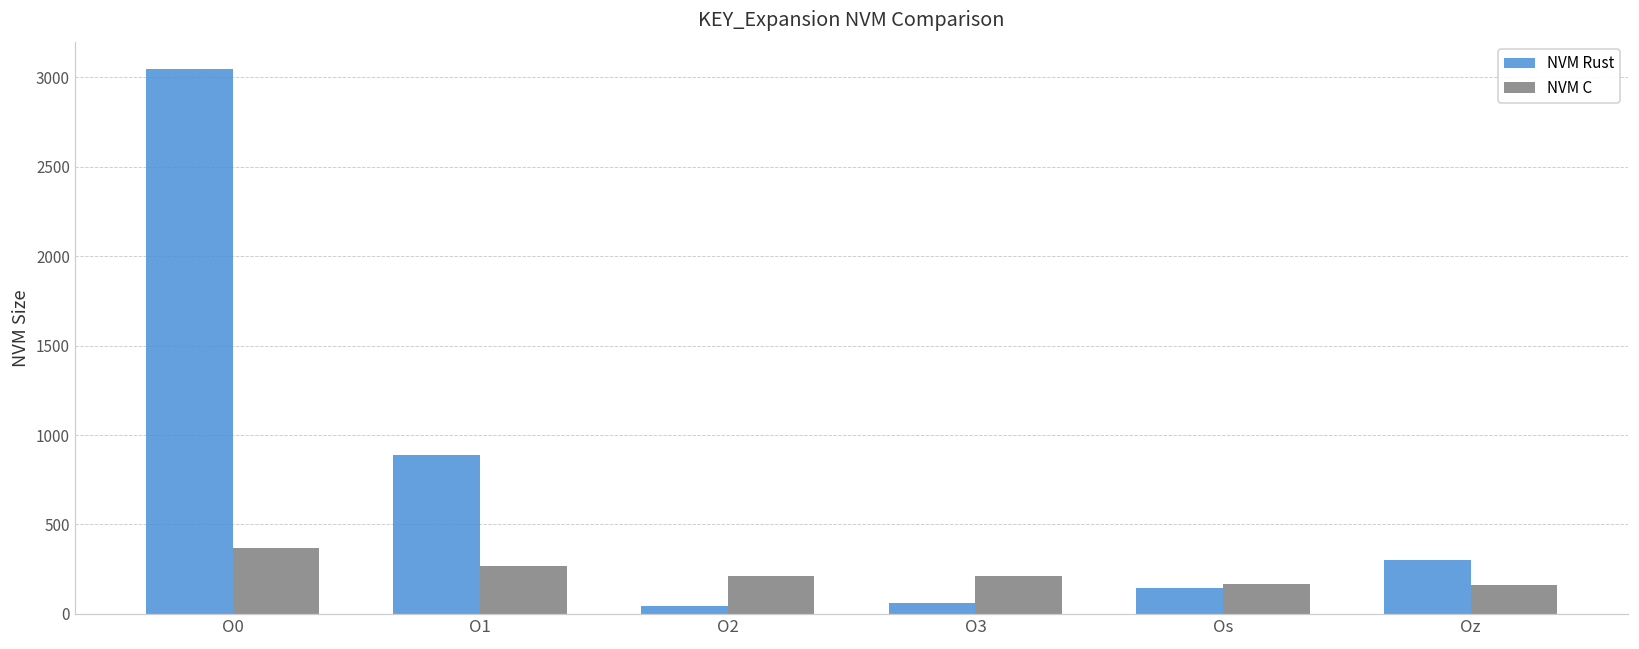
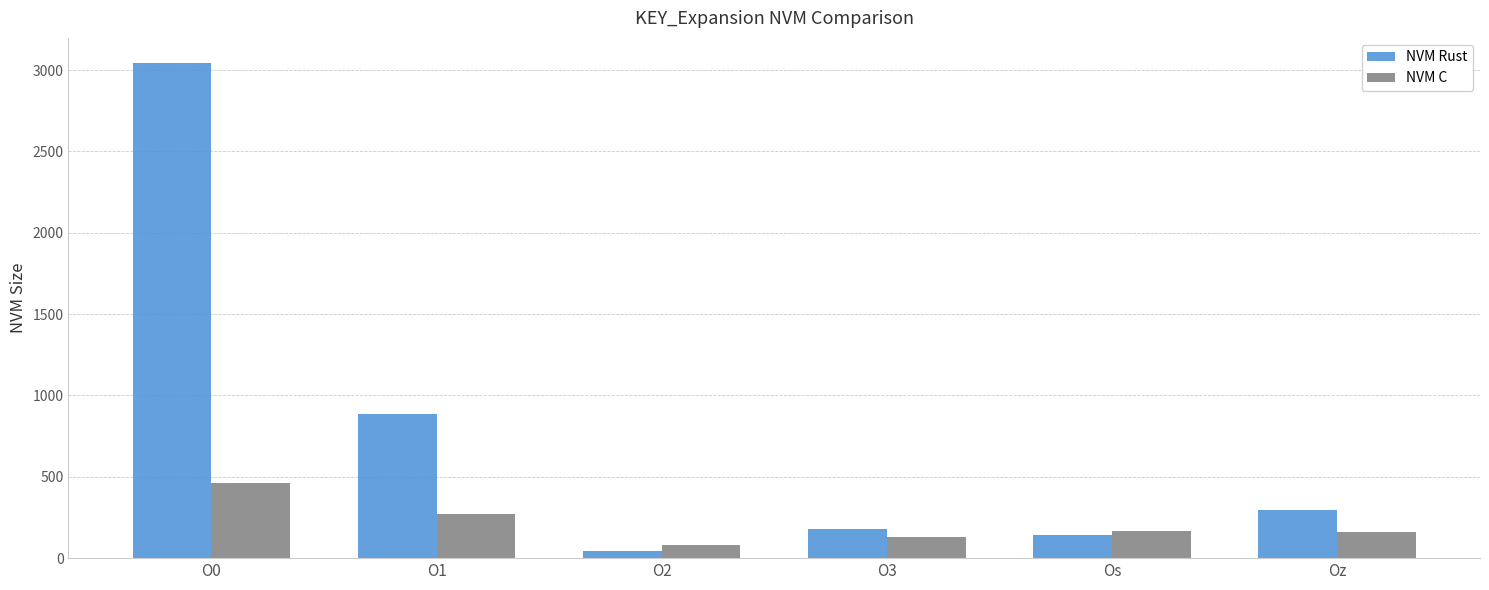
NVM C, O0: 370 -> 460
NVM C, O2: 210 -> 80
NVM Rust, O3: 60 -> 180
NVM C, O3: 210 -> 130
